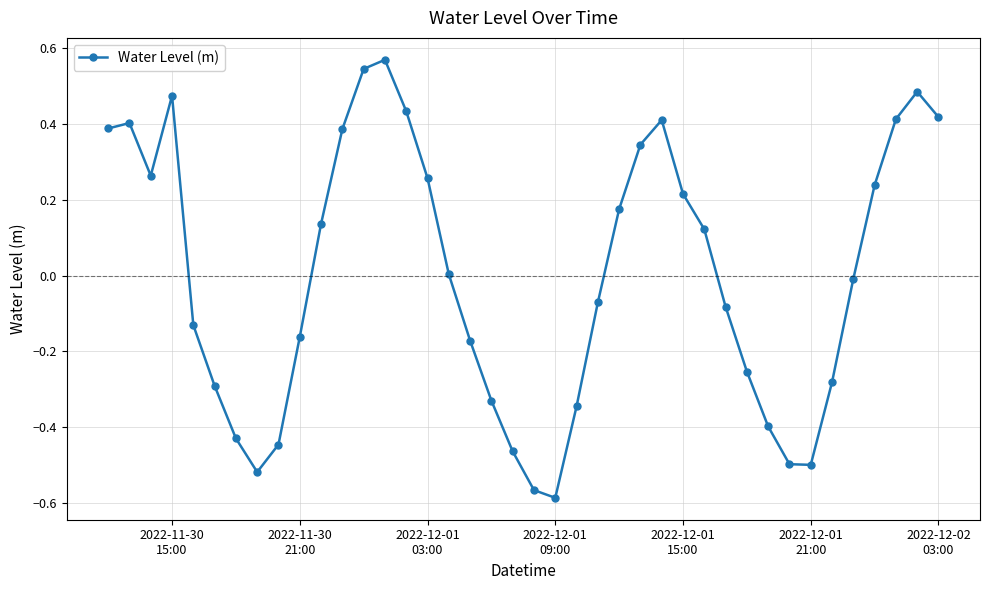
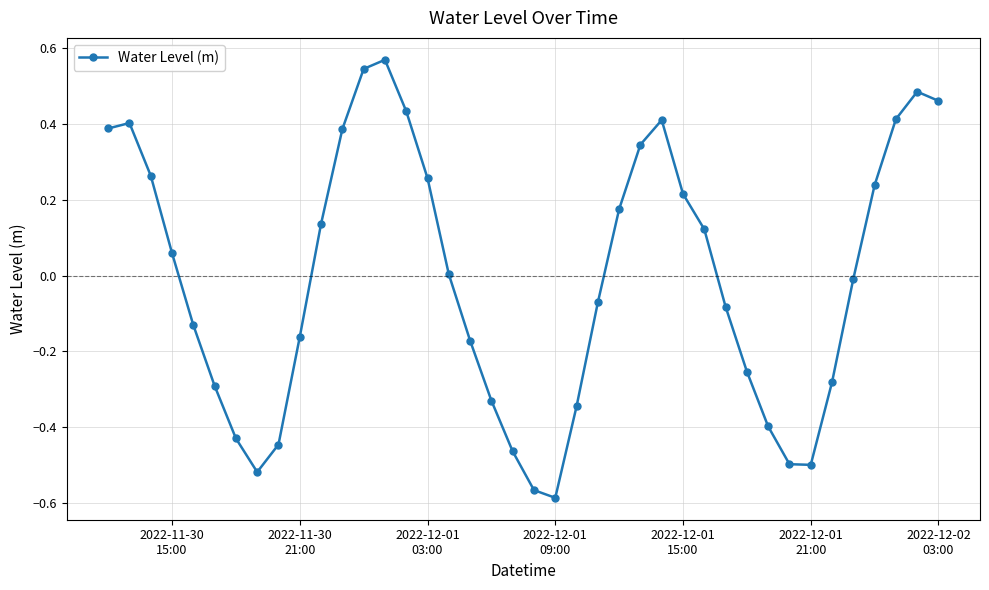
2022-11-30 15:00: 0.47 -> 0.06
2022-12-02 03:00: 0.42 -> 0.46
